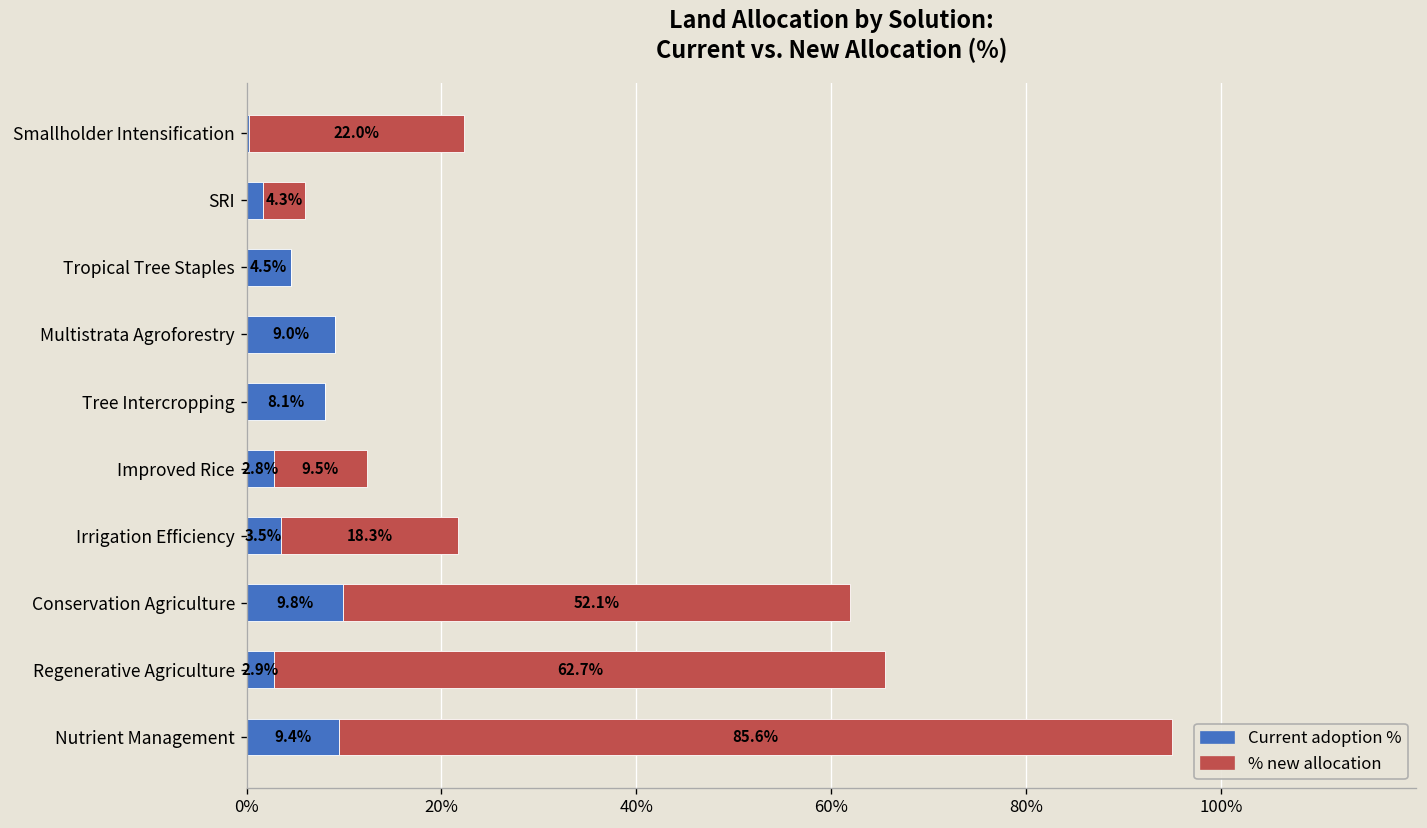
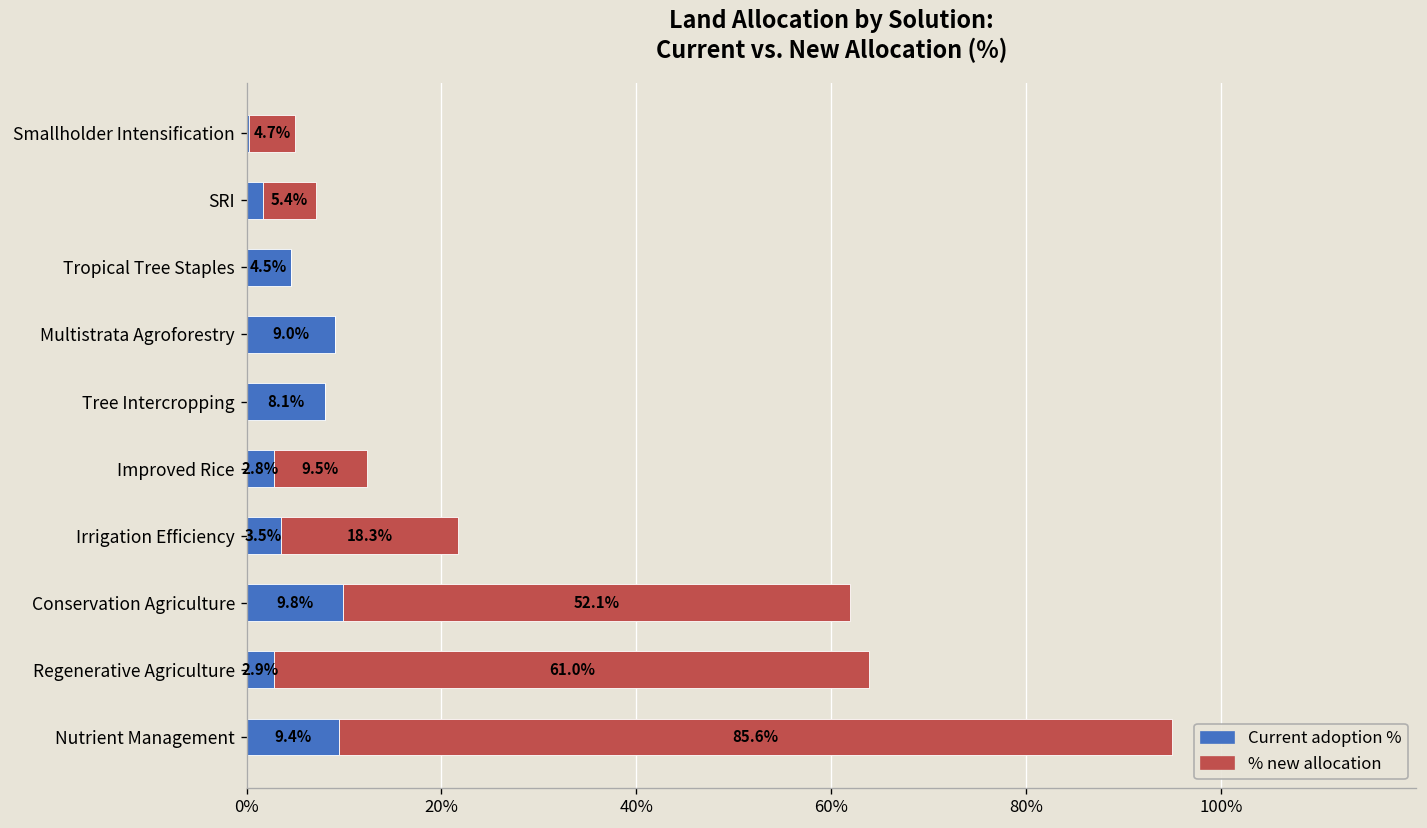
% new allocation, Smallholder Intensification: 22.0% -> 4.7%
% new allocation, SRI: 4.3% -> 5.4%
% new allocation, Regenerative Agriculture: 62.7% -> 61.0%
